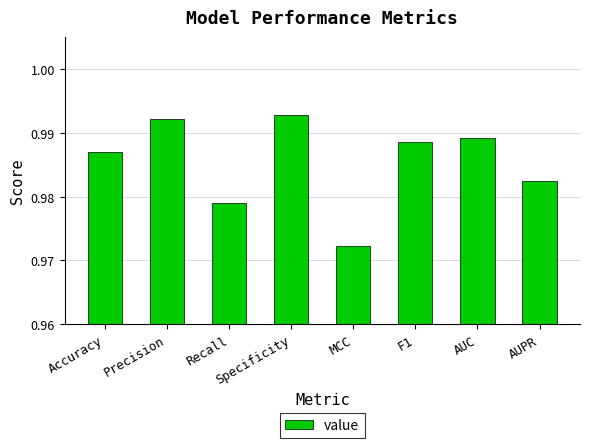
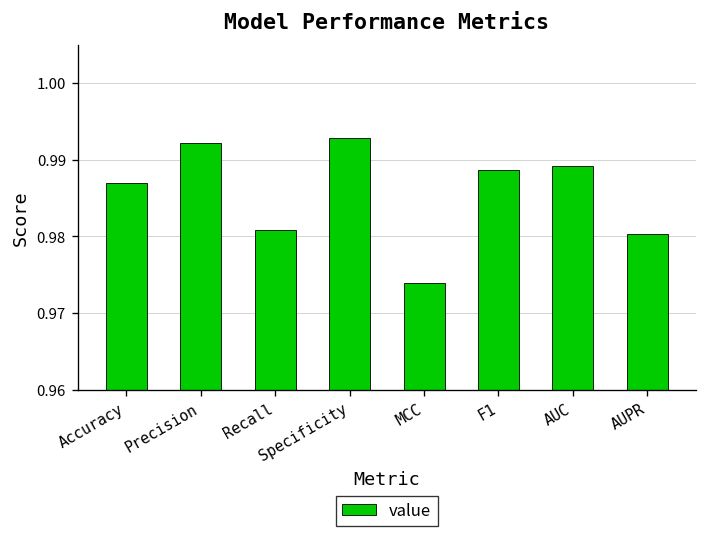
Recall: 0.979 -> 0.981
MCC: 0.972 -> 0.974
AUPR: 0.983 -> 0.980
